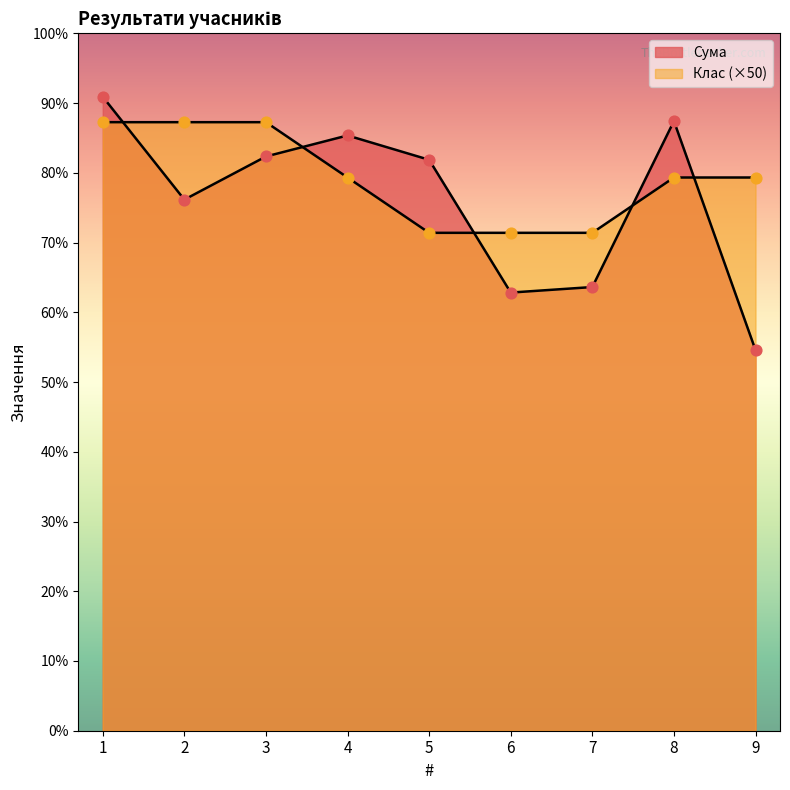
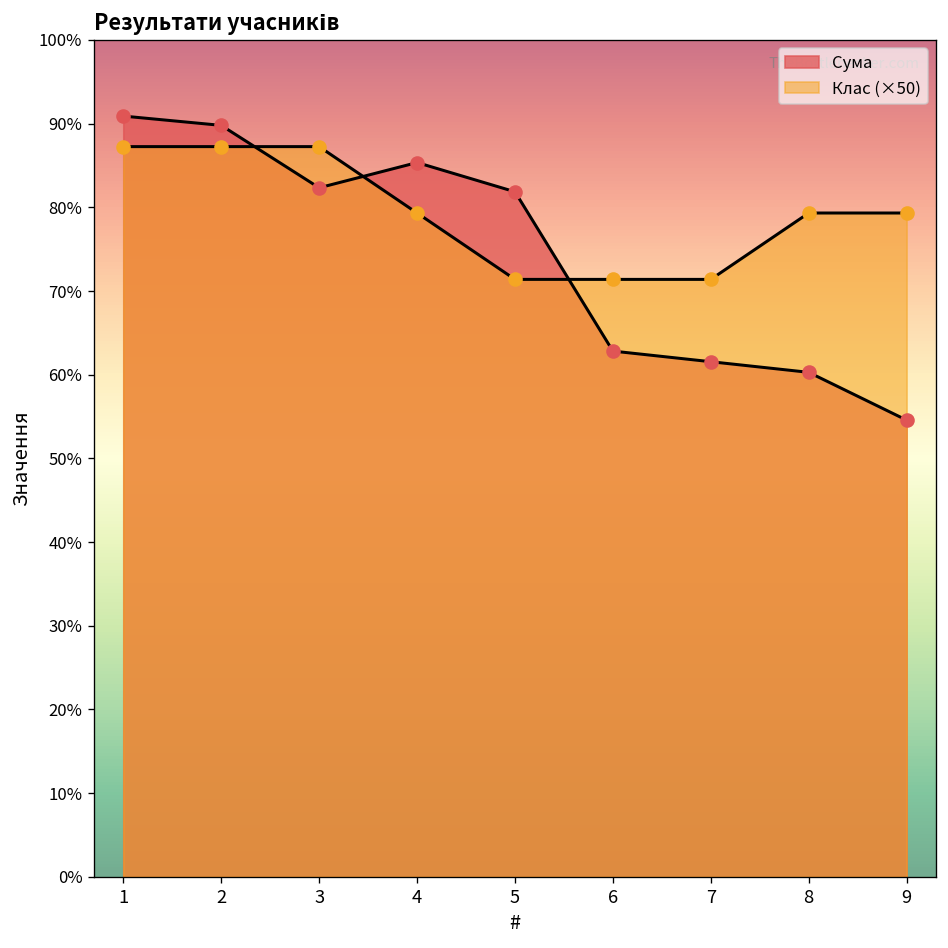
Сума, 2: 76% -> 90%
Сума, 7: 64% -> 62%
Сума, 8: 87% -> 60%
